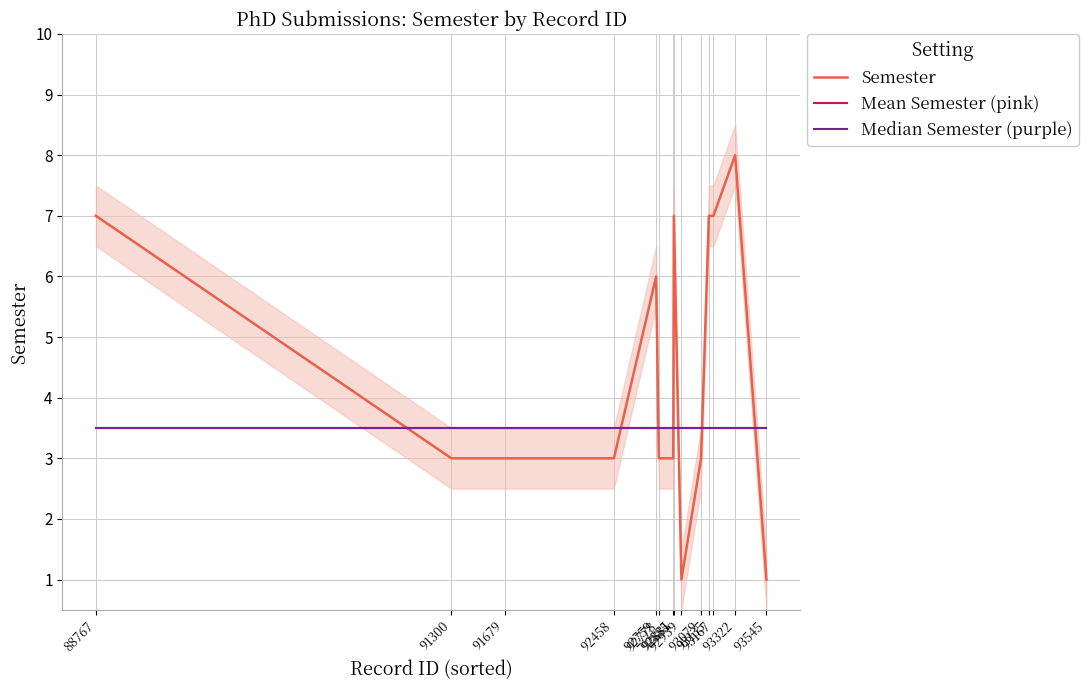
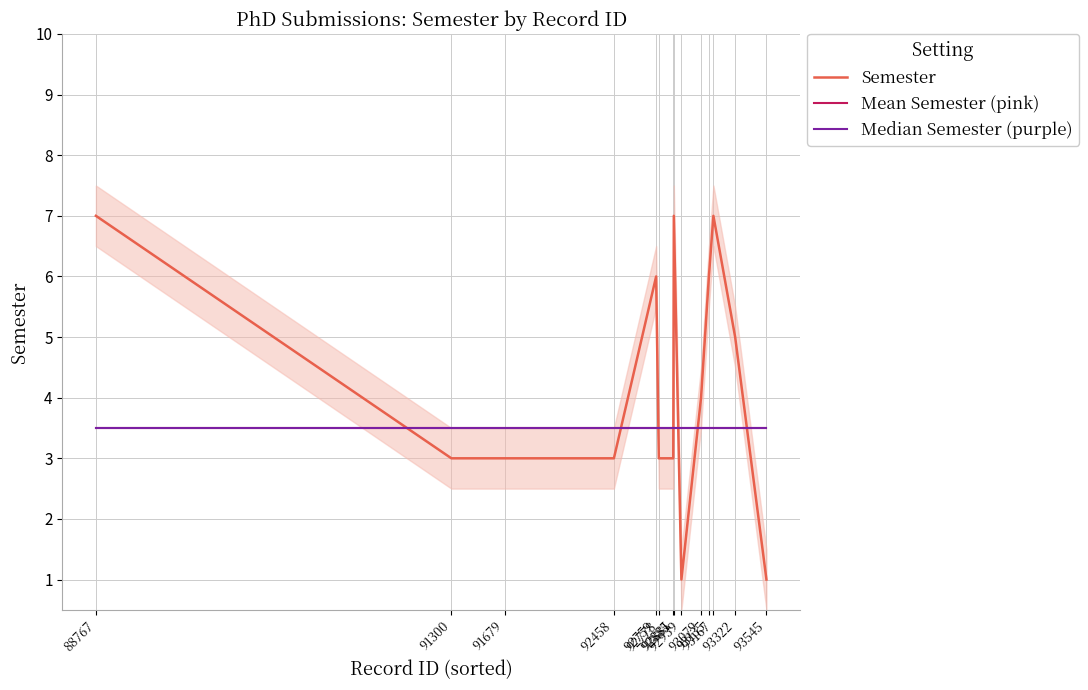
Semester, 93079: 3 -> 4
Semester, 93135: 7 -> 6
Semester, 93322: 8 -> 5
